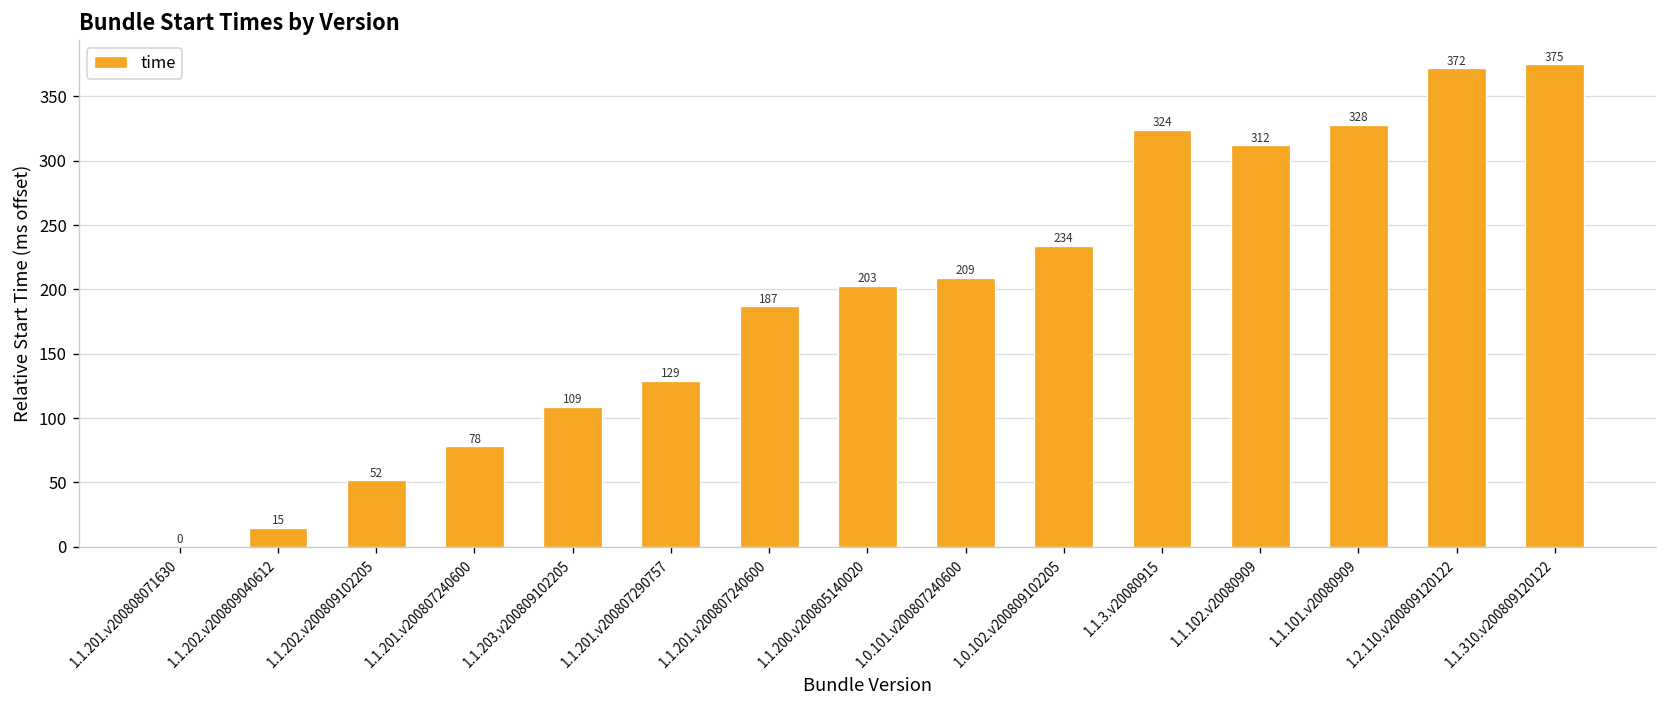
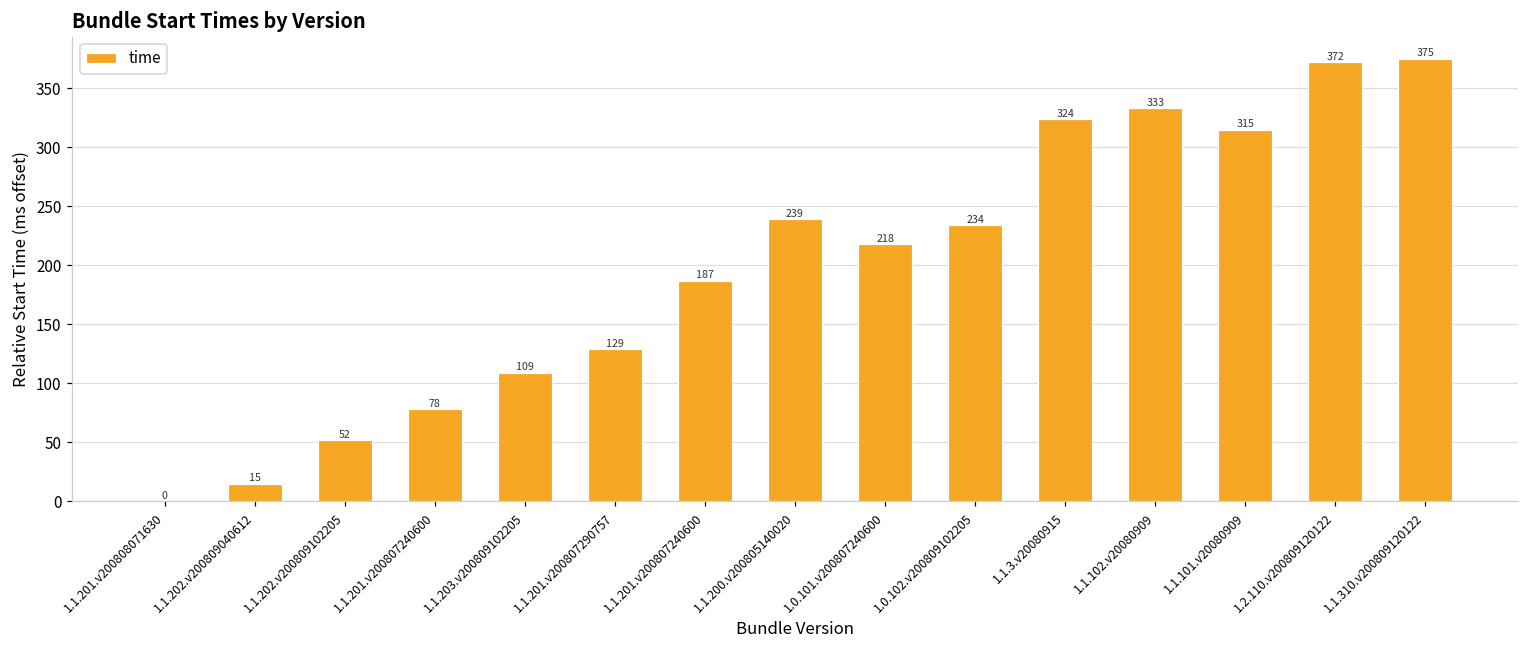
1.1.200.v200805140020: 203 -> 239
1.0.101.v200807240600: 209 -> 218
1.1.102.v20080909: 312 -> 333
1.1.101.v20080909: 328 -> 315
